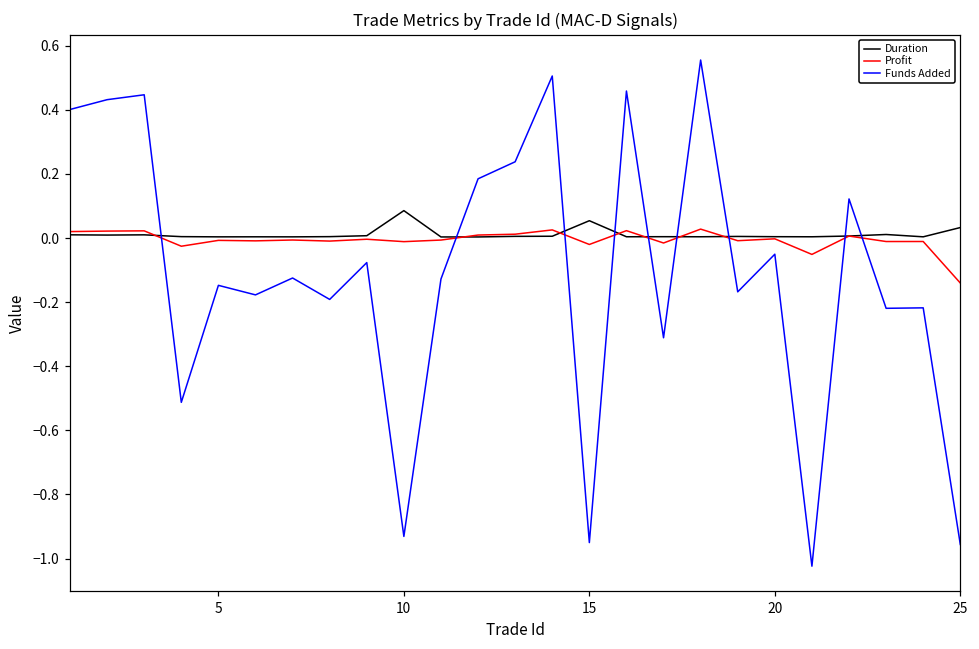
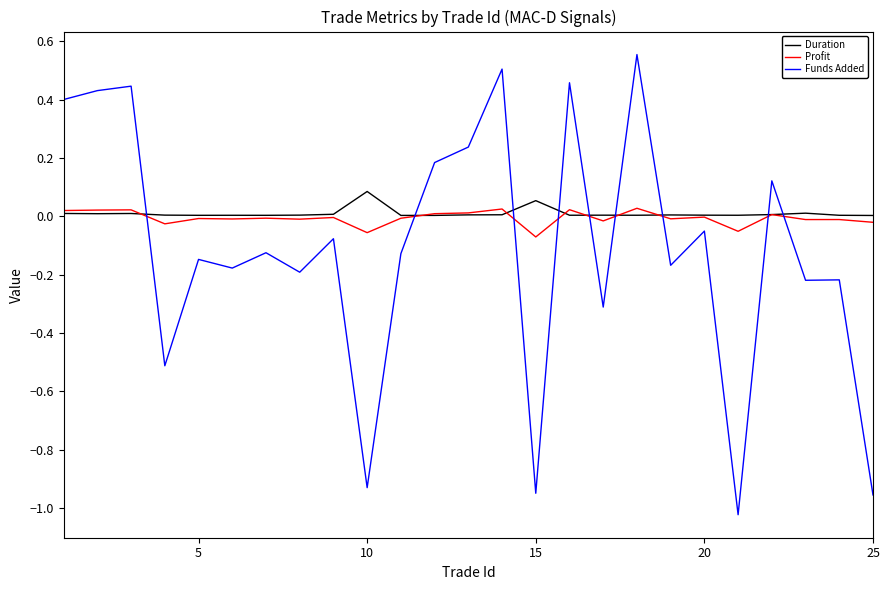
Profit, 10: -0.01 -> -0.06
Profit, 15: -0.02 -> -0.07
Duration, 25: 0.03 -> 0.00
Profit, 25: -0.14 -> -0.02
